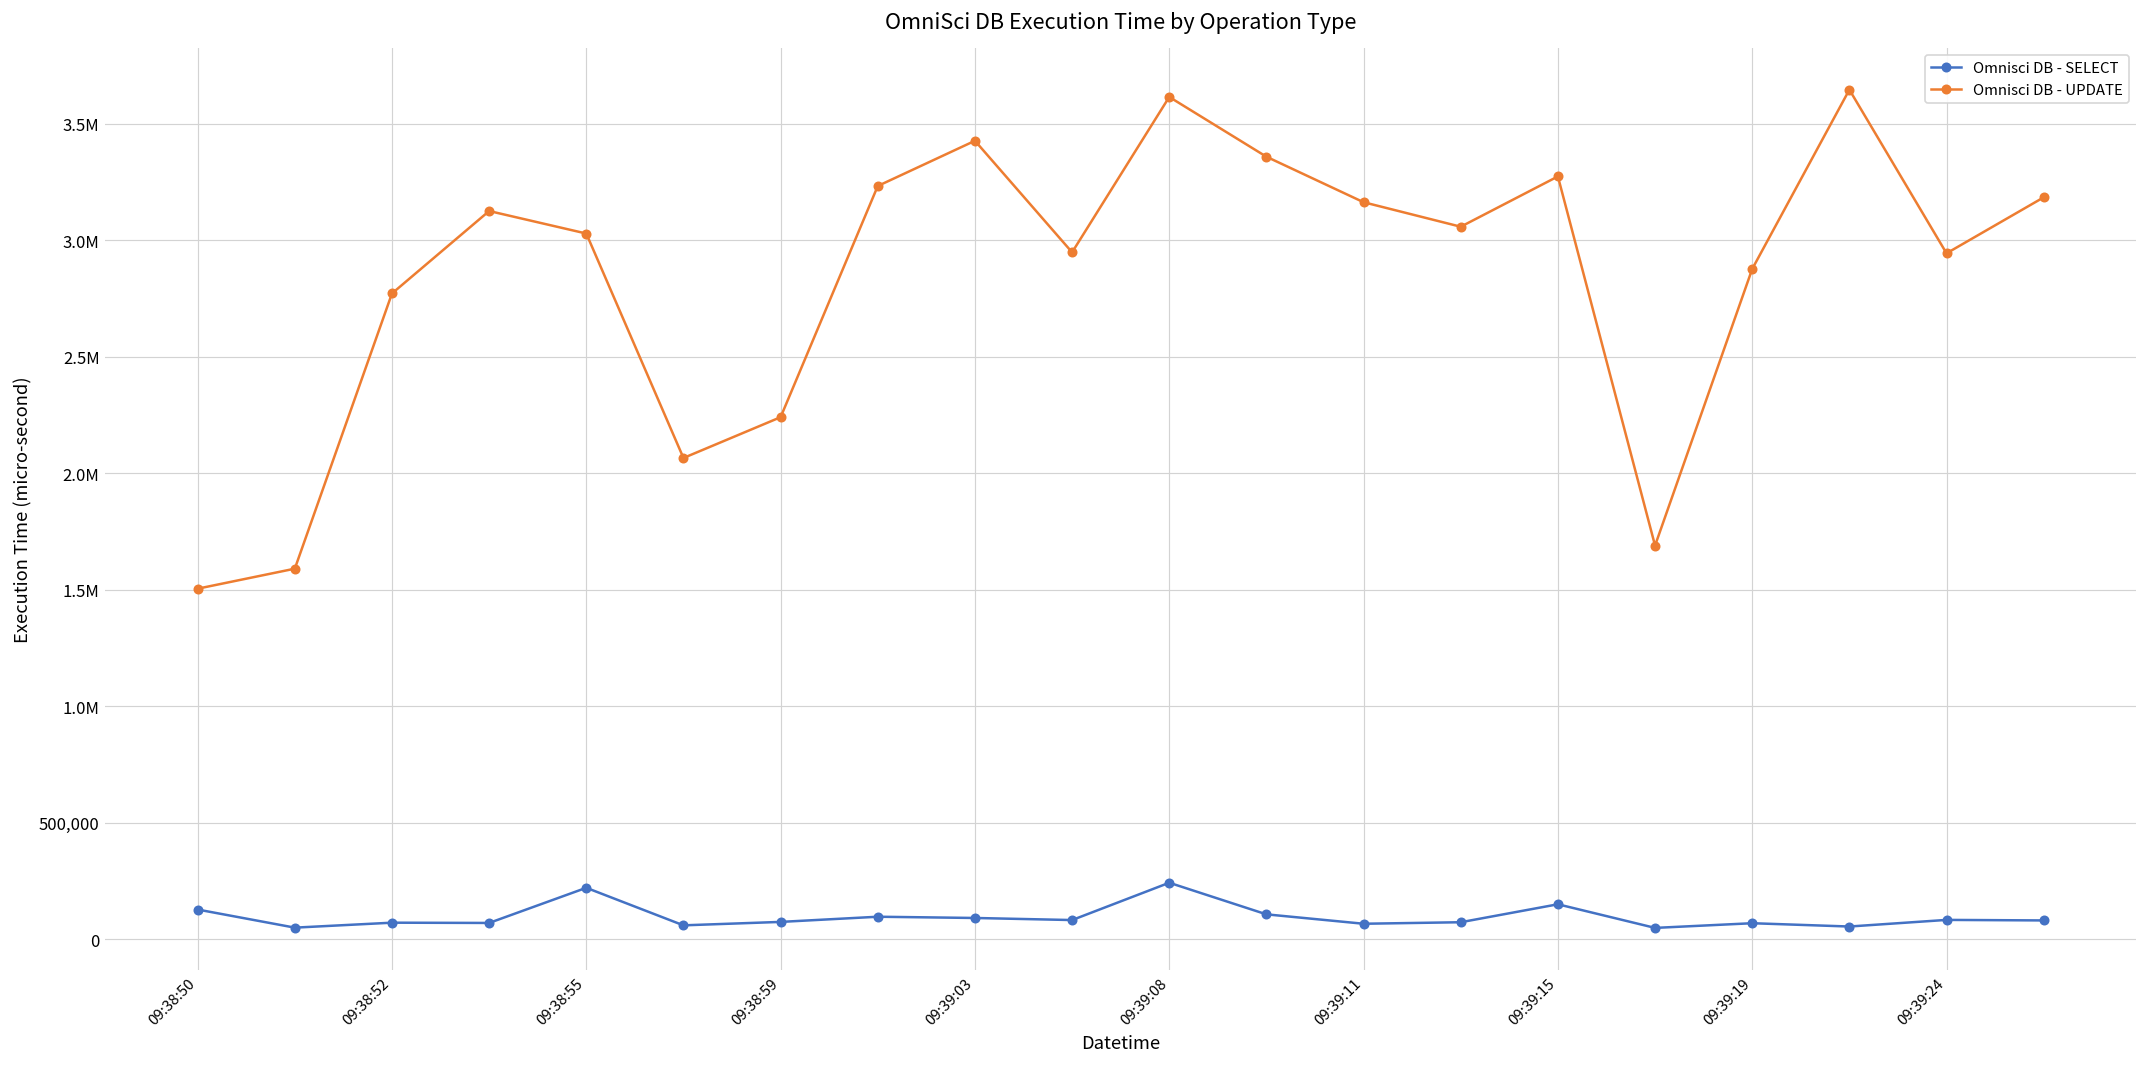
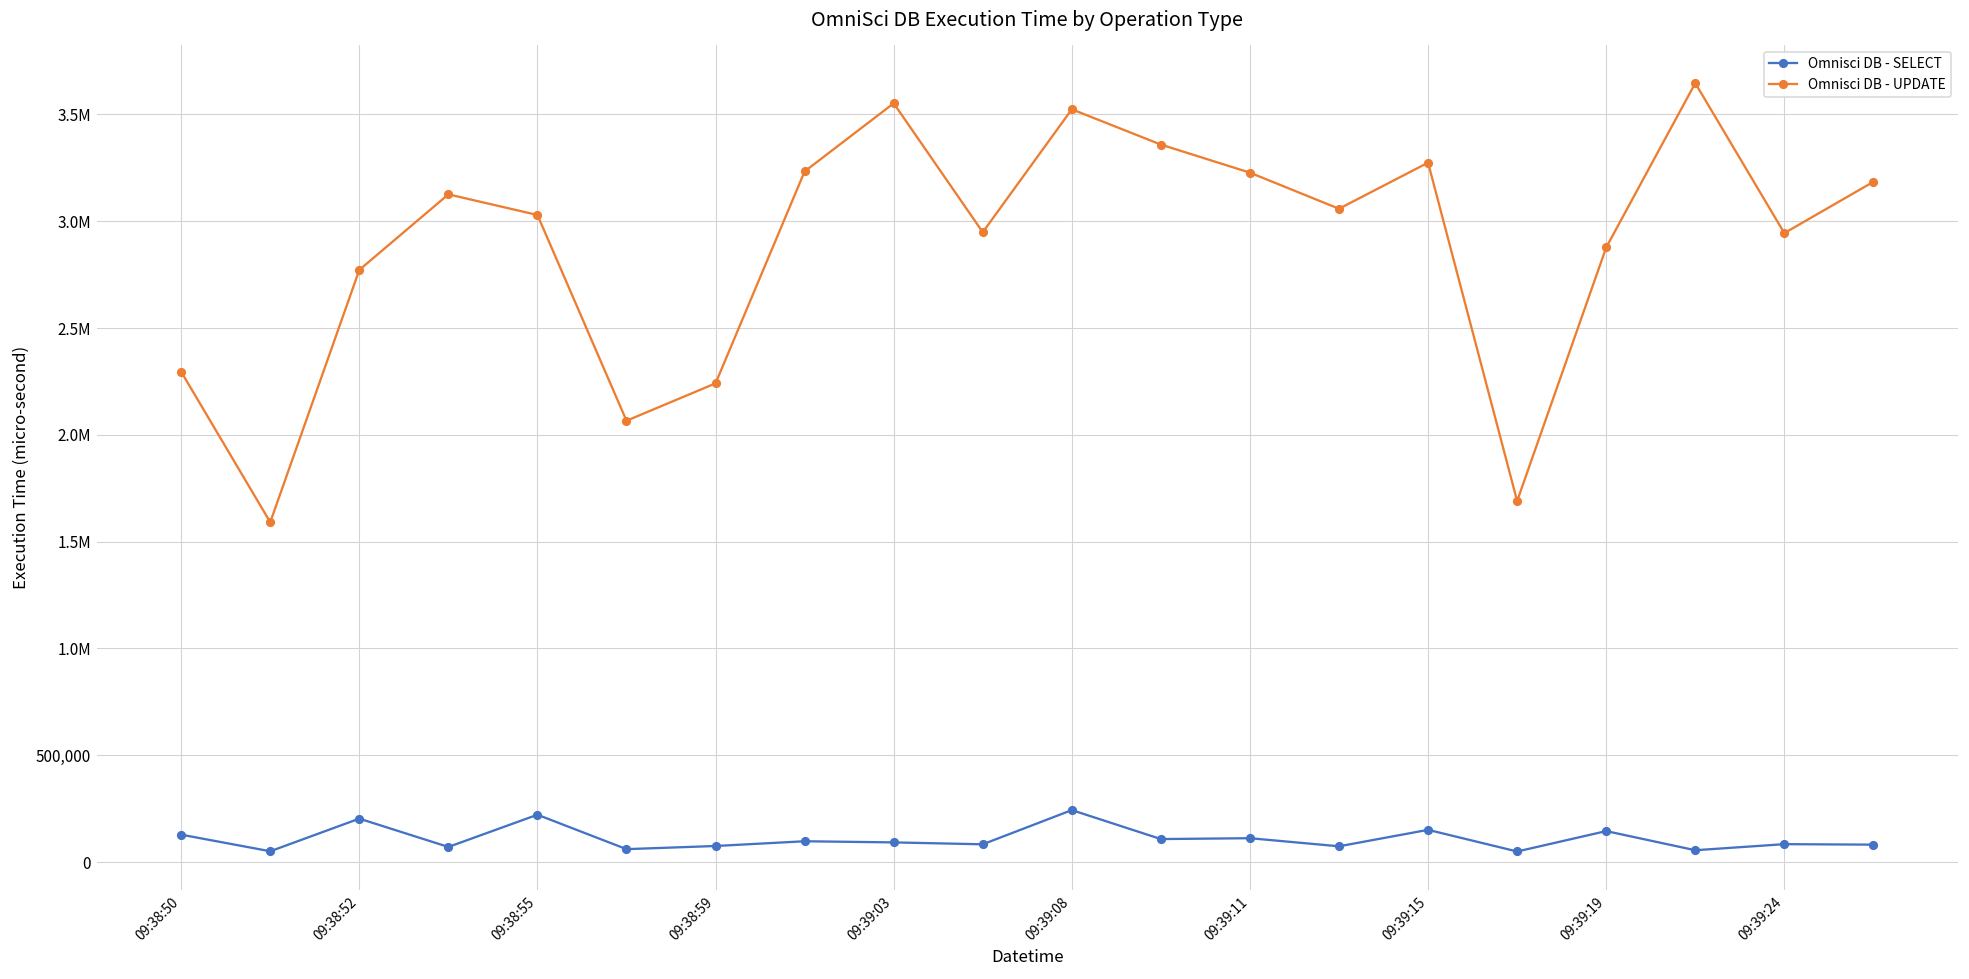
Omnisci DB - UPDATE, 09:38:50: 1,510,000 -> 2,300,000
Omnisci DB - SELECT, 09:38:52: 70,000 -> 200,000
Omnisci DB - UPDATE, 09:39:03: 3,430,000 -> 3,550,000
Omnisci DB - UPDATE, 09:39:08: 3,620,000 -> 3,520,000
Omnisci DB - SELECT, 09:39:11: 70,000 -> 110,000
Omnisci DB - UPDATE, 09:39:11: 3,160,000 -> 3,230,000
Omnisci DB - SELECT, 09:39:19: 70,000 -> 140,000
